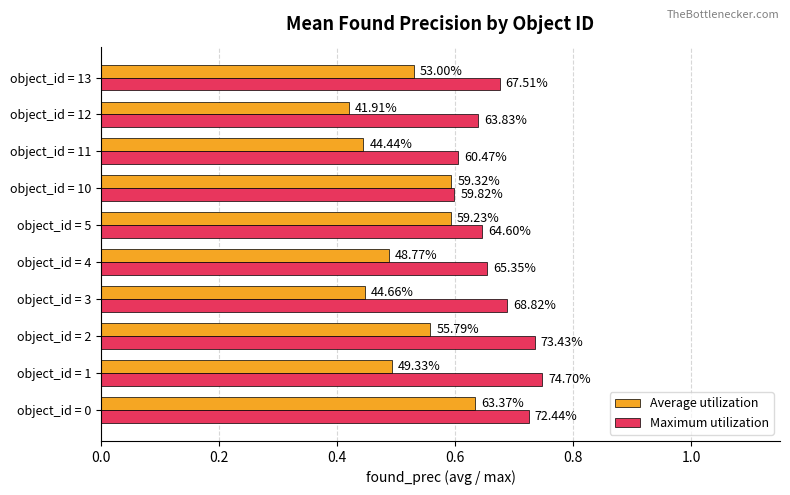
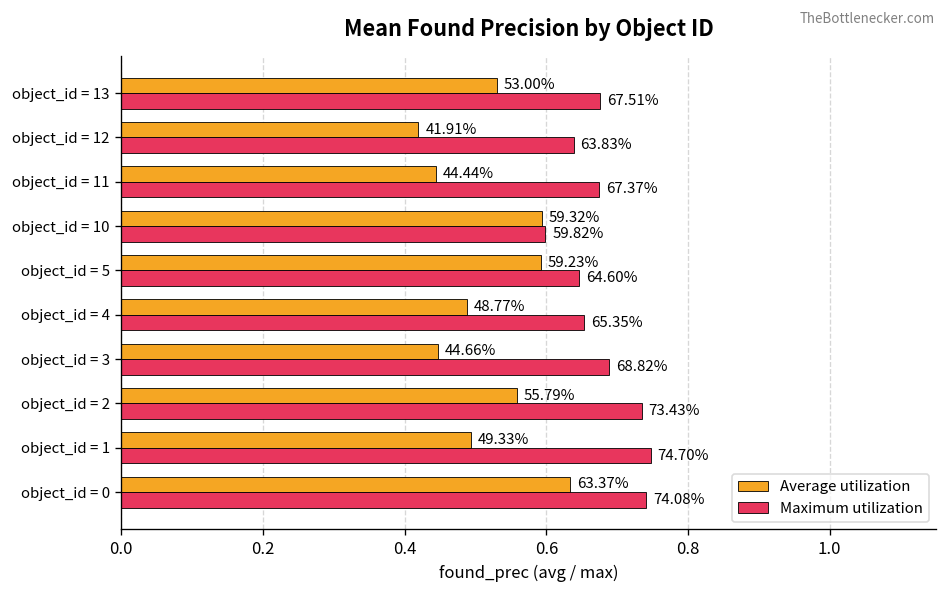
Maximum utilization, object_id = 11: 60.47% -> 67.37%
Maximum utilization, object_id = 0: 72.44% -> 74.08%
